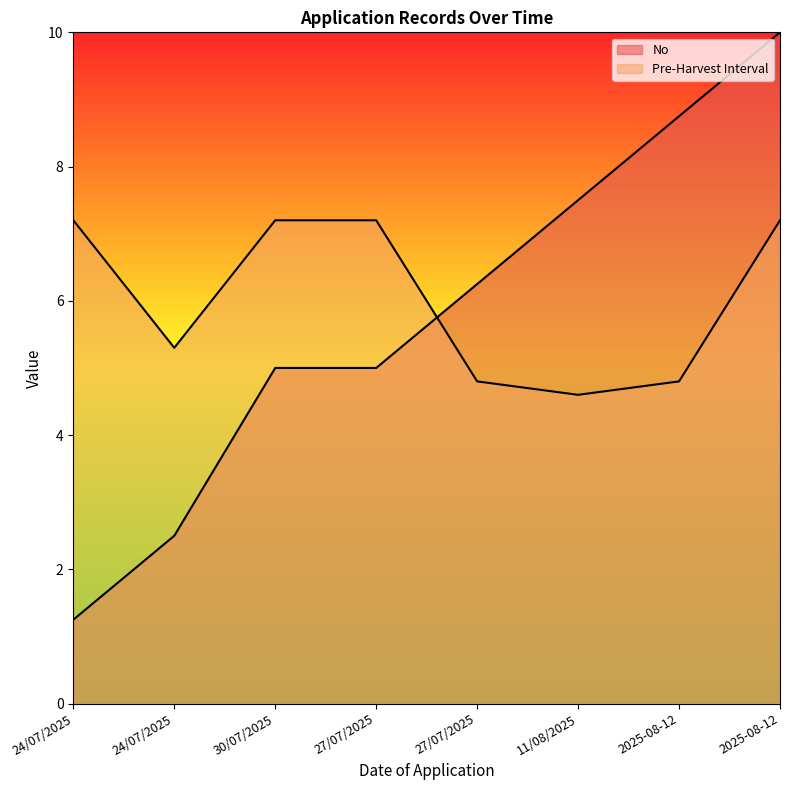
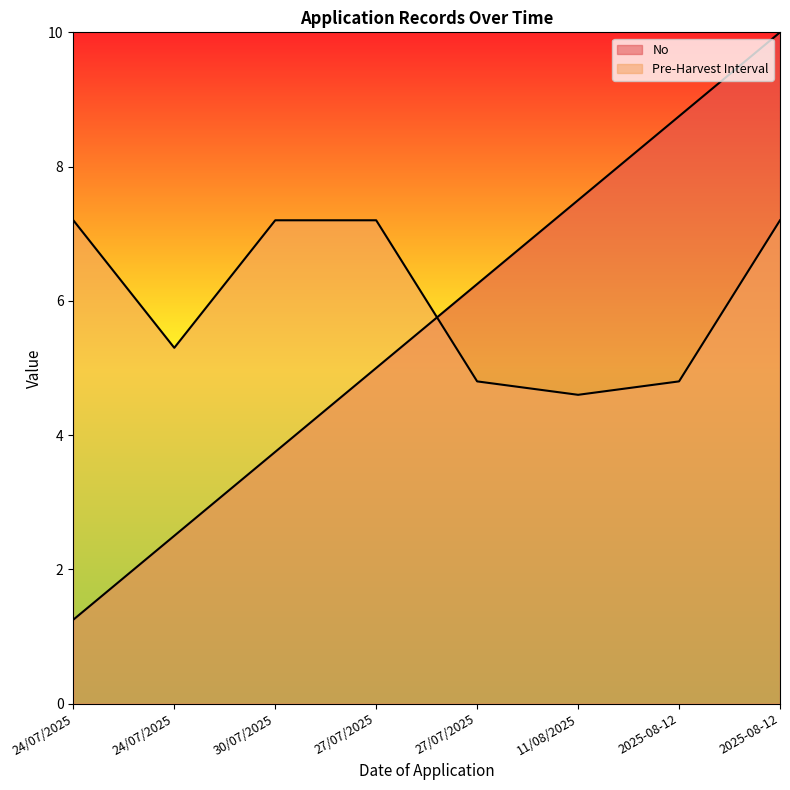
No, 30/07/2025: 5.0 -> 3.8
